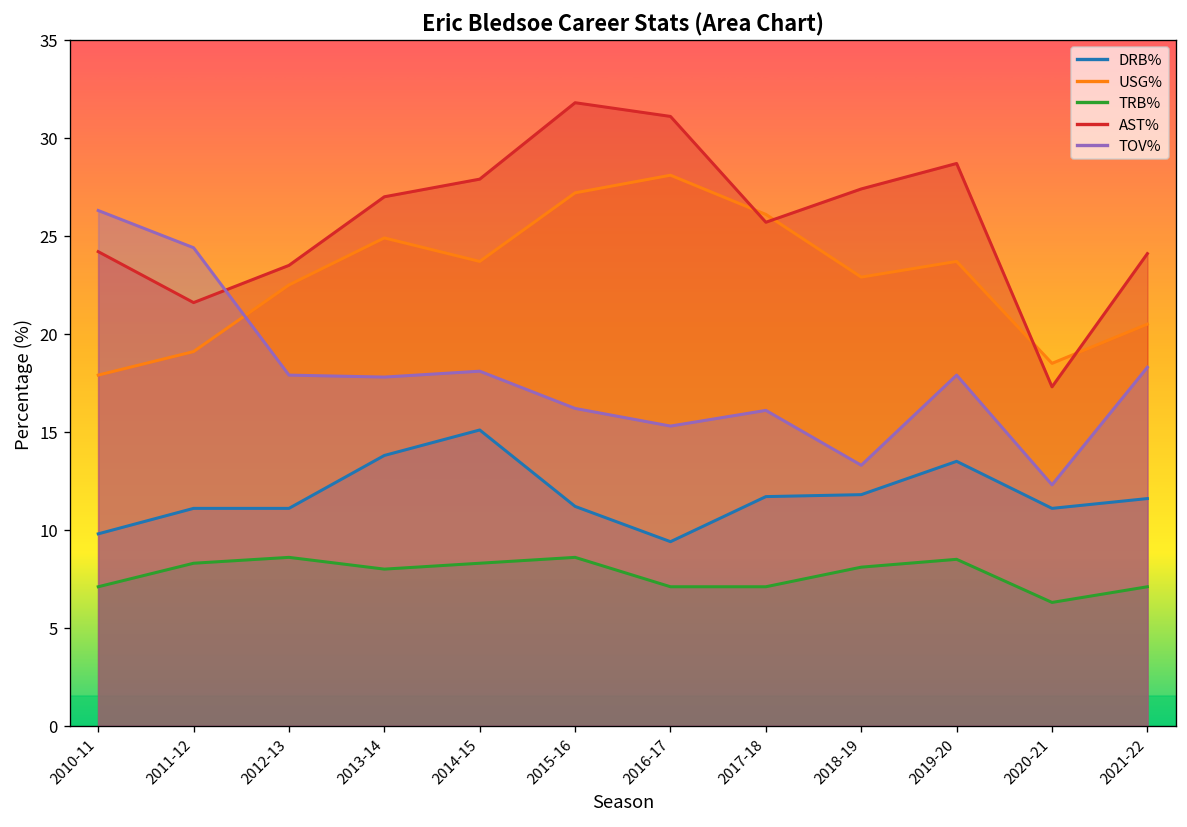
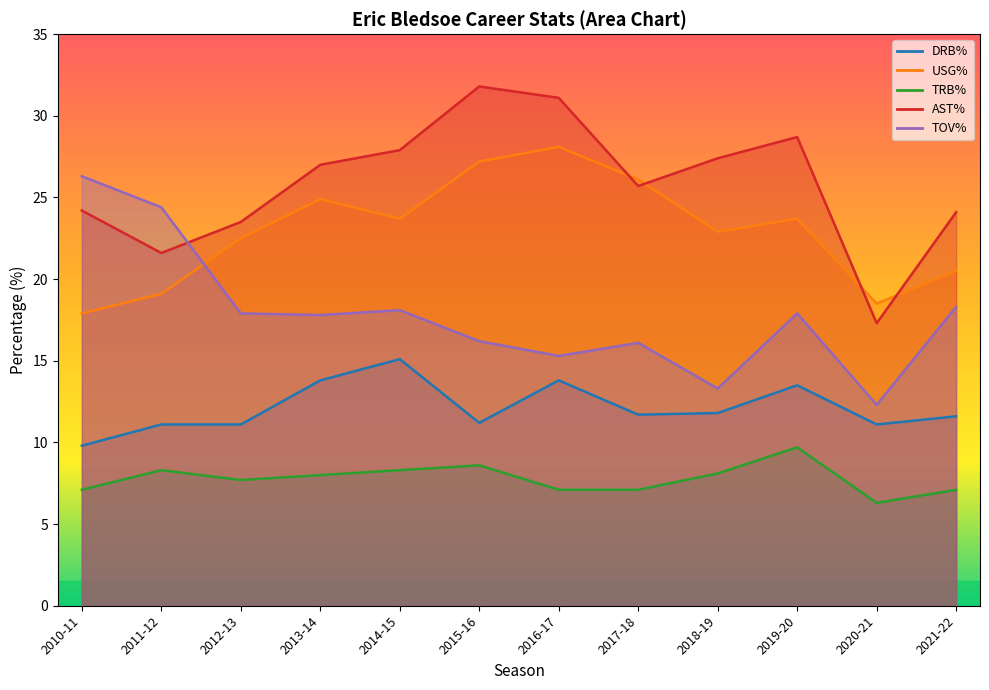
TRB%, 2012-13: 8.6 -> 7.7
DRB%, 2016-17: 9.4 -> 13.8
TRB%, 2019-20: 8.5 -> 9.7
